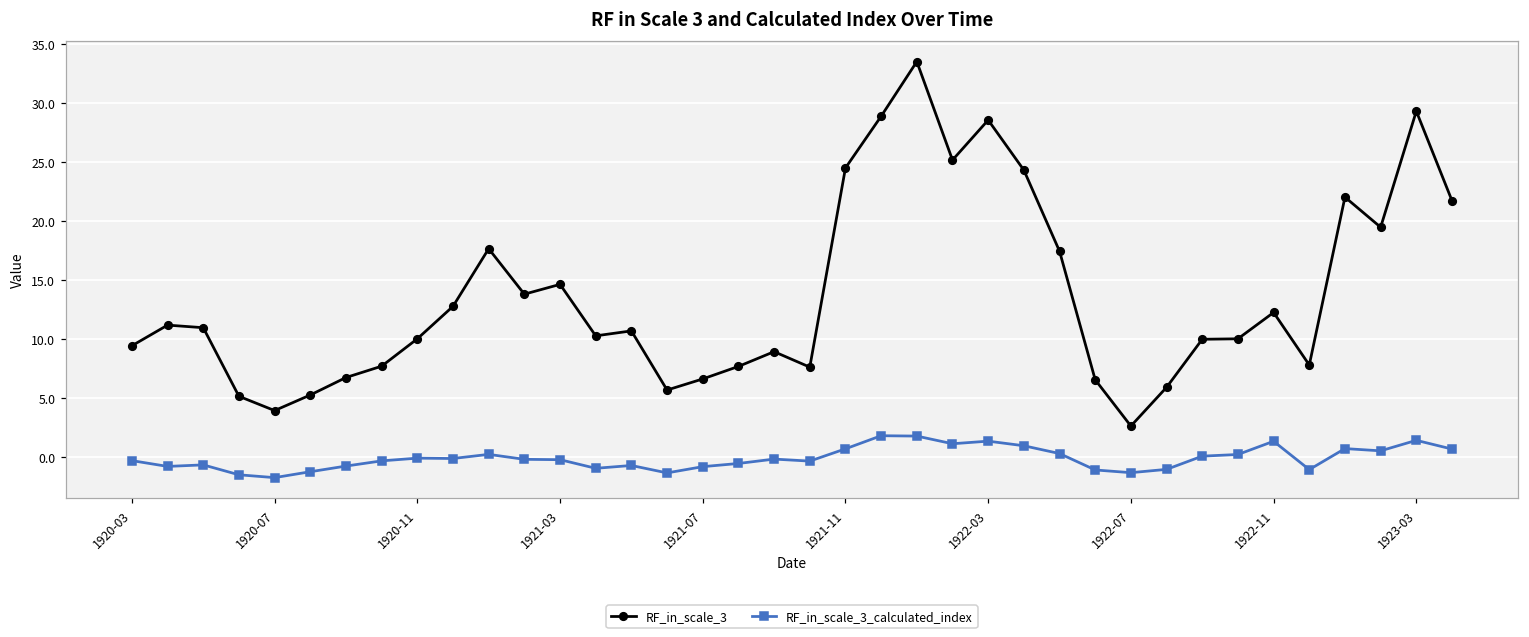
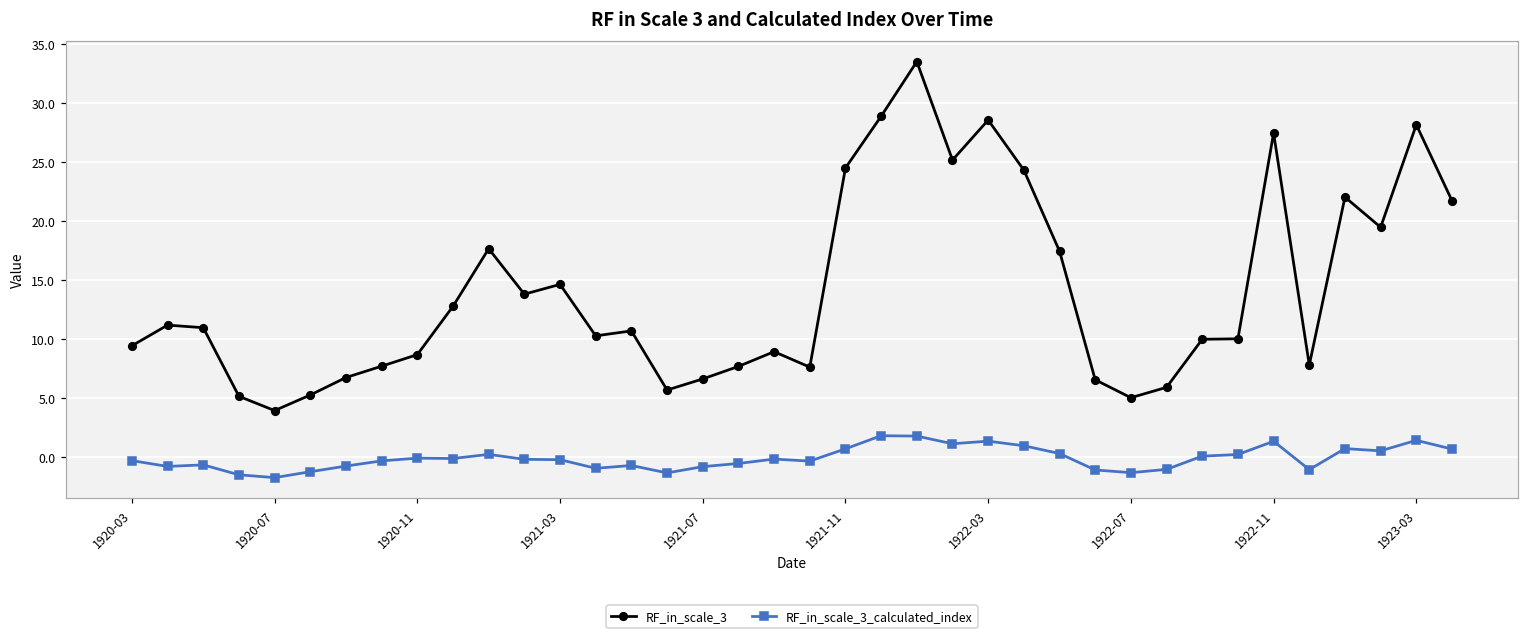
RF_in_scale_3, 1920-11: 10.0 -> 8.7
RF_in_scale_3, 1922-07: 2.6 -> 5.0
RF_in_scale_3, 1922-11: 12.3 -> 27.5
RF_in_scale_3, 1923-03: 29.3 -> 28.2
